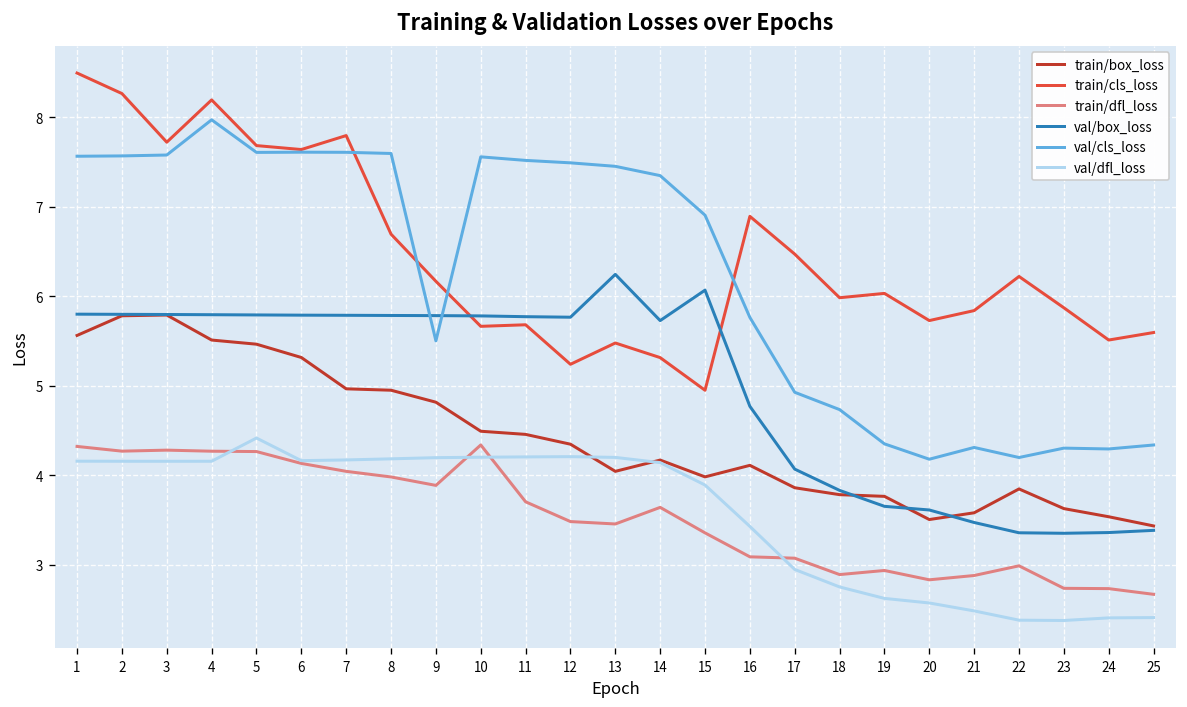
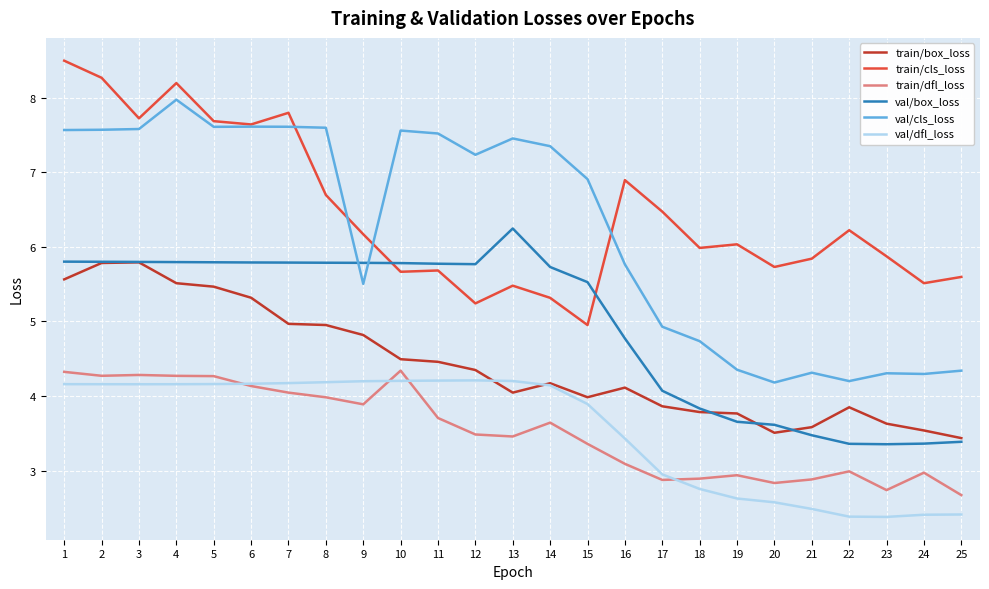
val/dfl_loss, 5: 4.4 -> 4.2
val/cls_loss, 12: 7.5 -> 7.2
val/box_loss, 15: 6.1 -> 5.5
train/dfl_loss, 17: 3.1 -> 2.9
train/dfl_loss, 24: 2.7 -> 3.0
